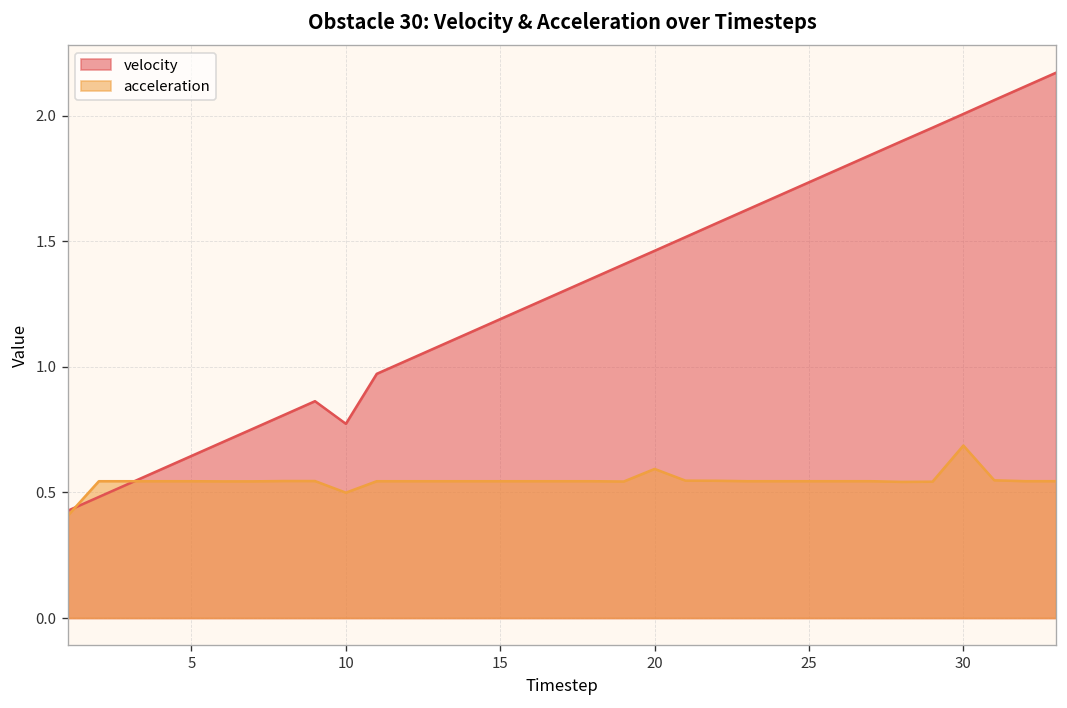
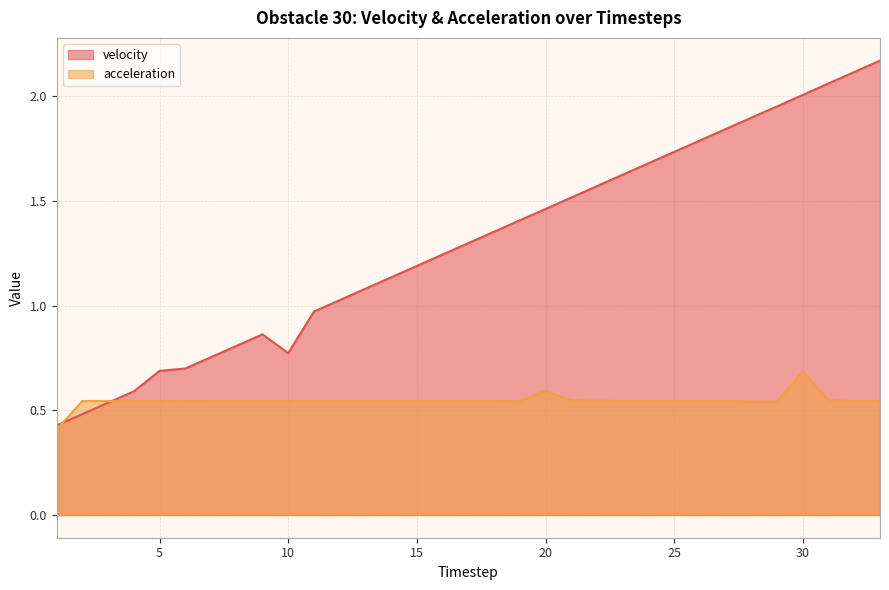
velocity, 5: 0.65 -> 0.69
acceleration, 10: 0.50 -> 0.54
